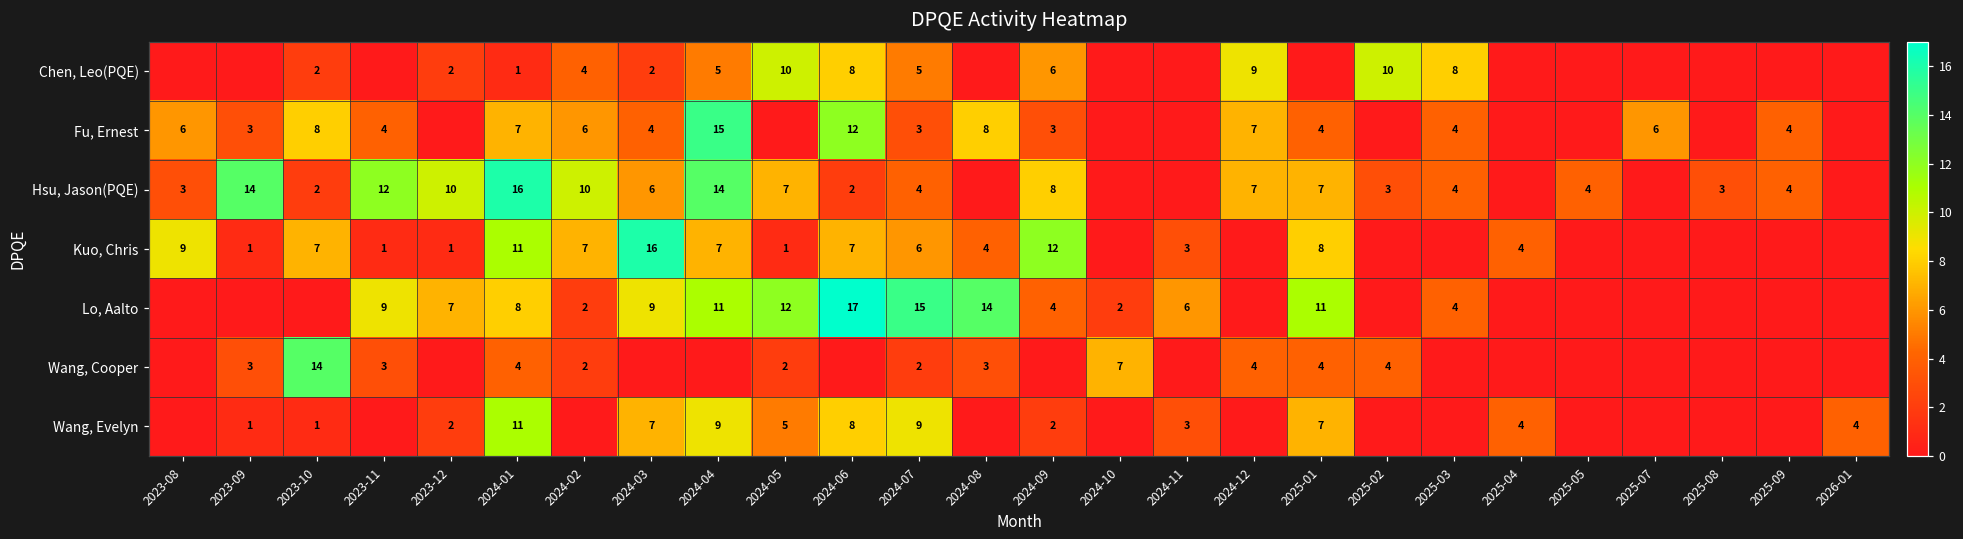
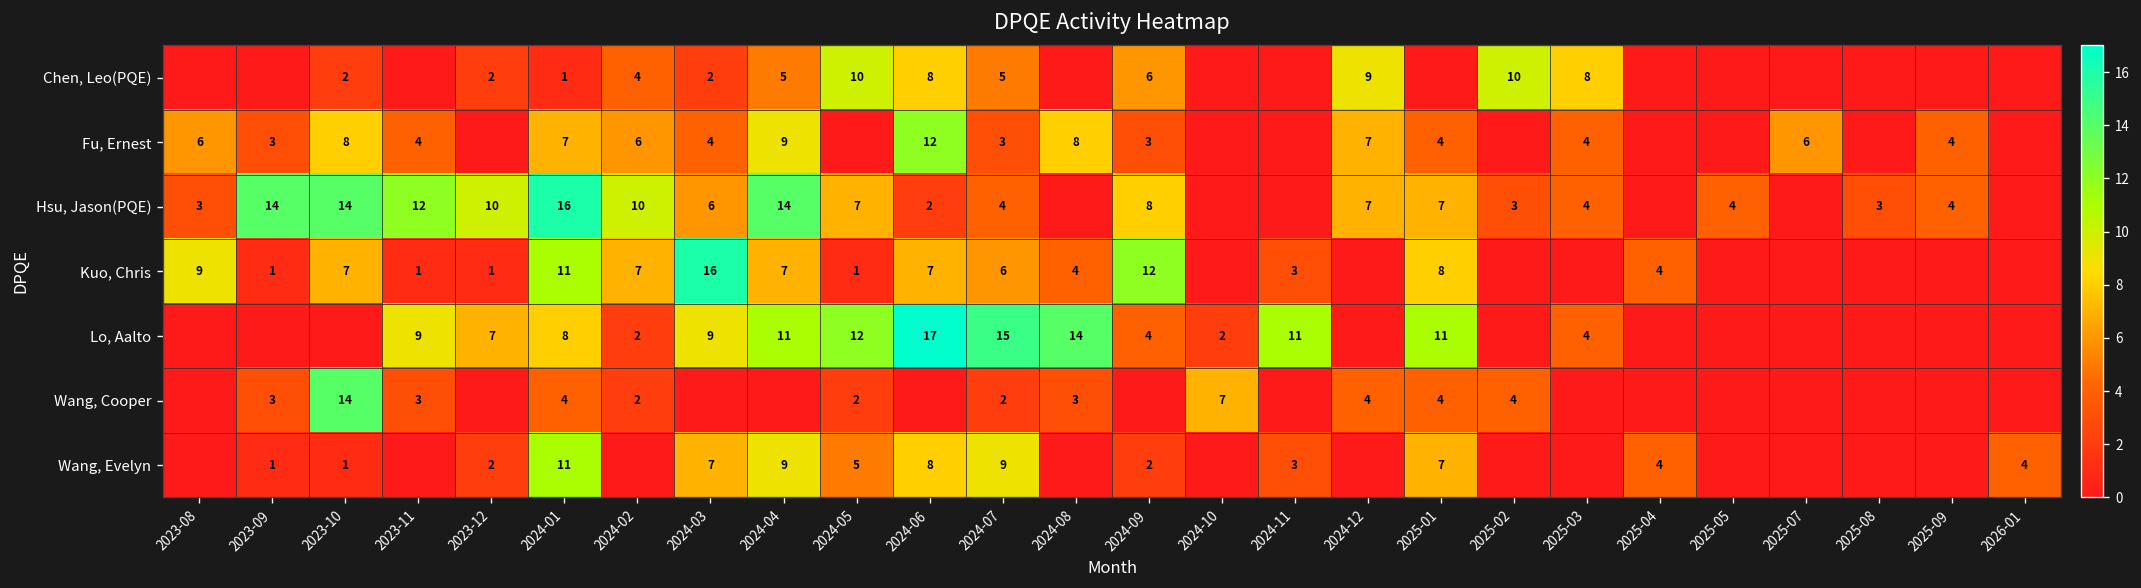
Fu, Ernest, 2024-04: 15 -> 9
Hsu, Jason(PQE), 2023-10: 2 -> 14
Lo, Aalto, 2024-11: 6 -> 11
